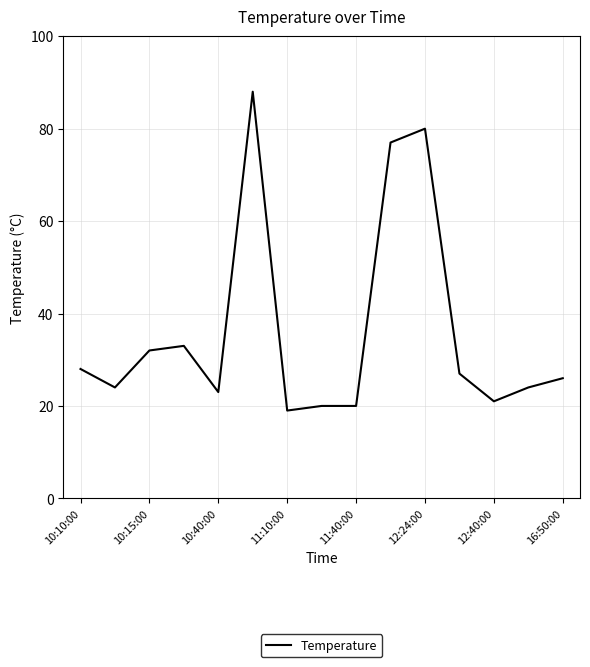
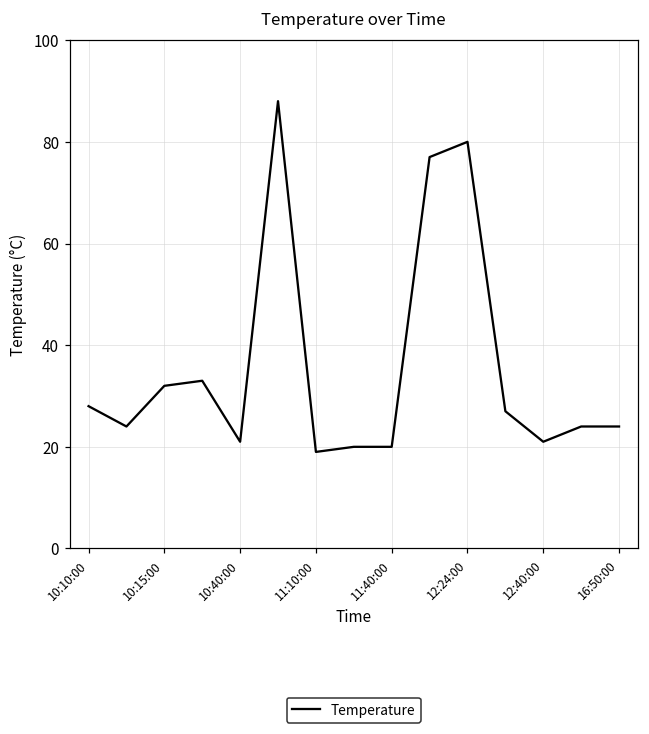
10:40:00: 23 -> 21
16:50:00: 26 -> 24
